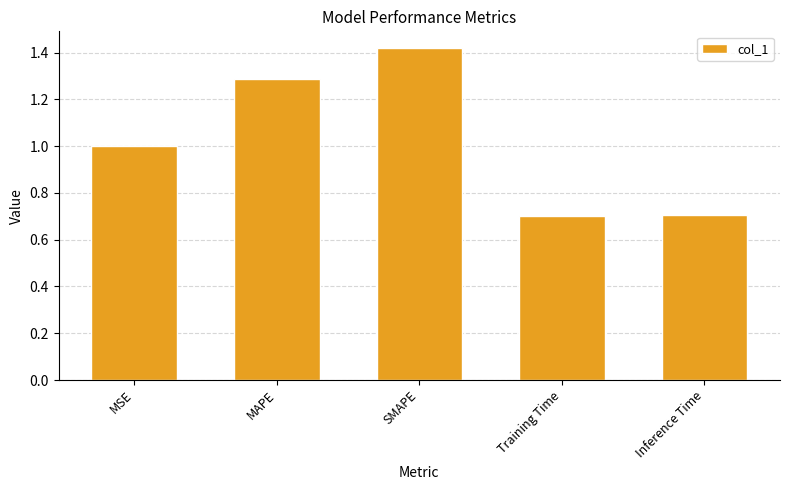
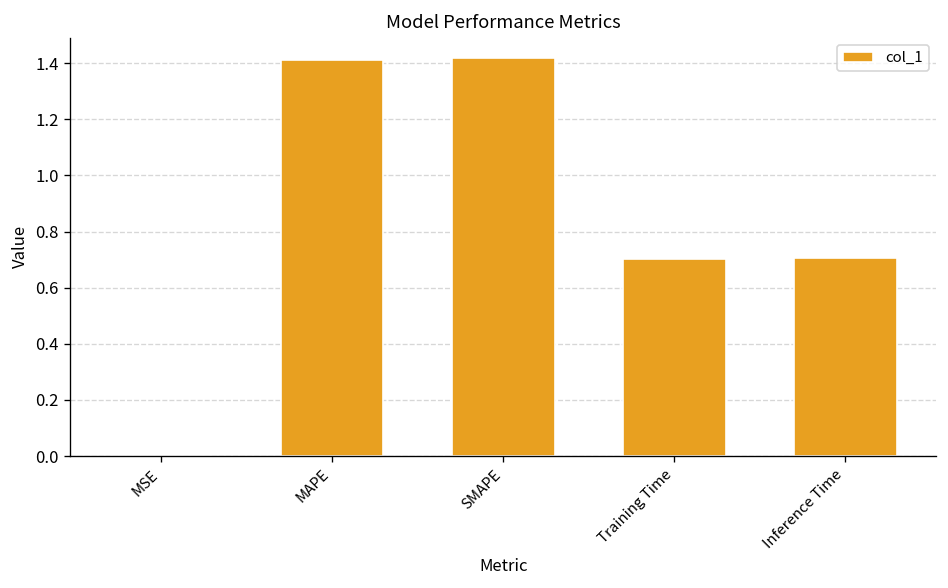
MSE: 1 -> 0
MAPE: 1.29 -> 1.41
